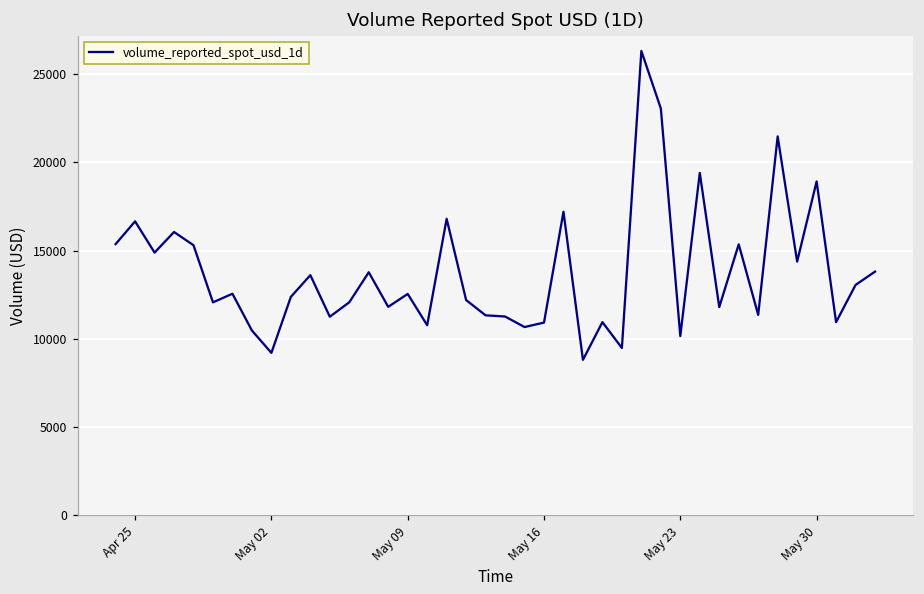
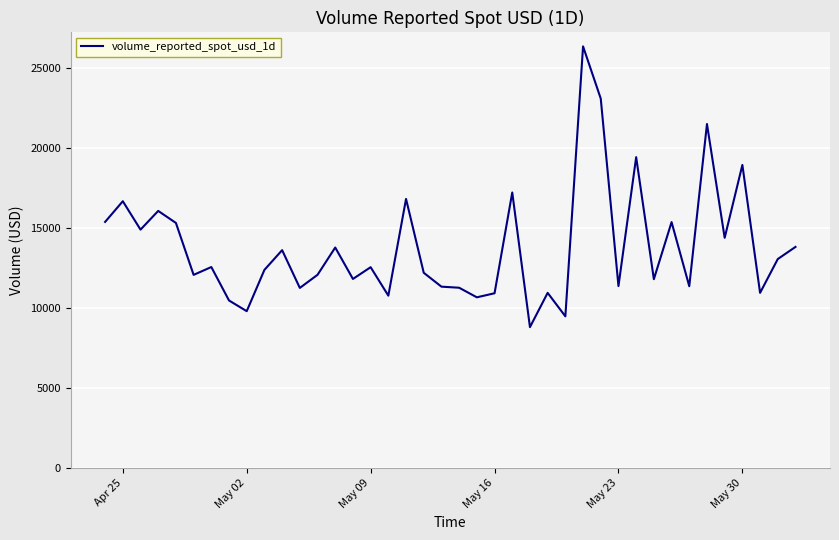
May 02: 9200 -> 9800
May 23: 10200 -> 11400
